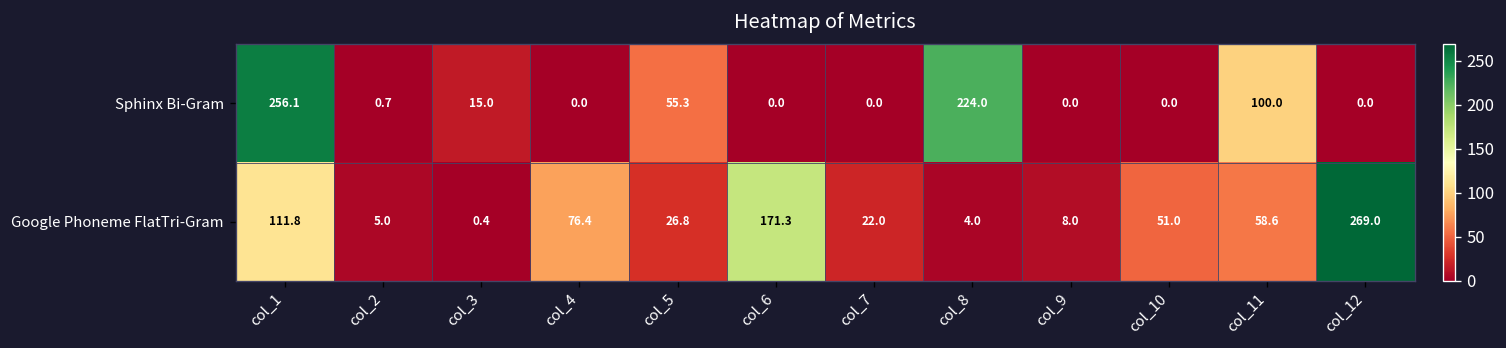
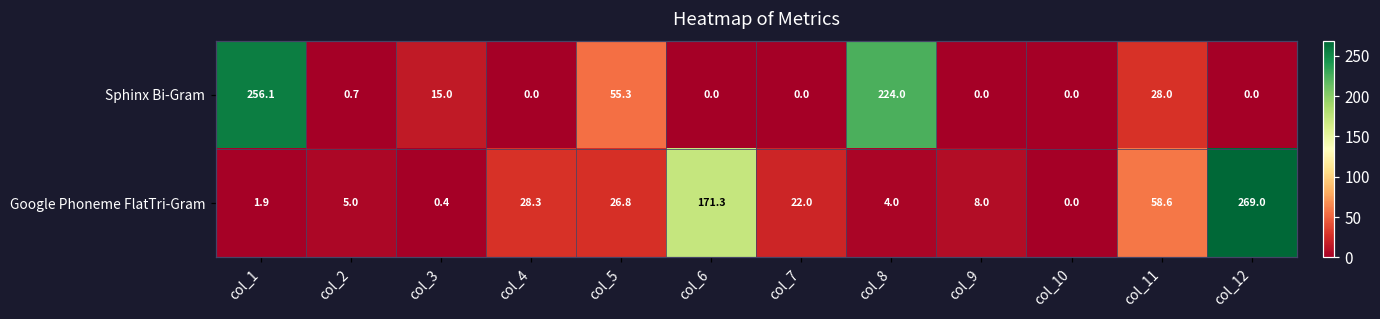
Sphinx Bi-Gram, col_11: 100.0 -> 28.0
Google Phoneme FlatTri-Gram, col_1: 111.8 -> 1.9
Google Phoneme FlatTri-Gram, col_4: 76.4 -> 28.3
Google Phoneme FlatTri-Gram, col_10: 51.0 -> 0.0
